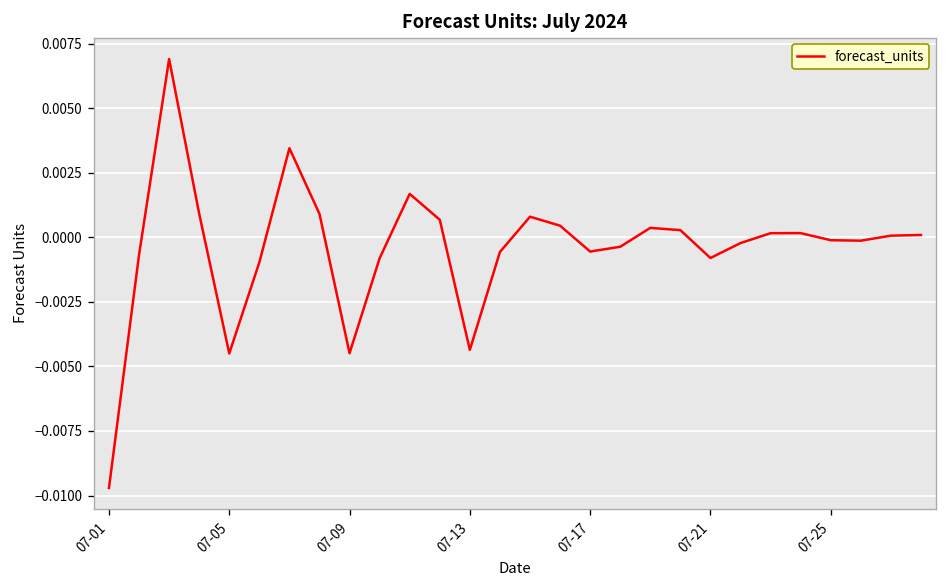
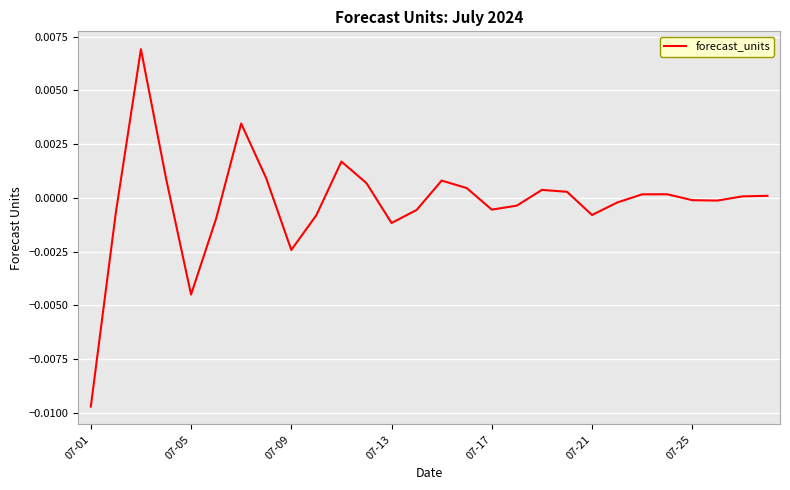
07-09: -0.0045 -> -0.0024
07-13: -0.0044 -> -0.0012
